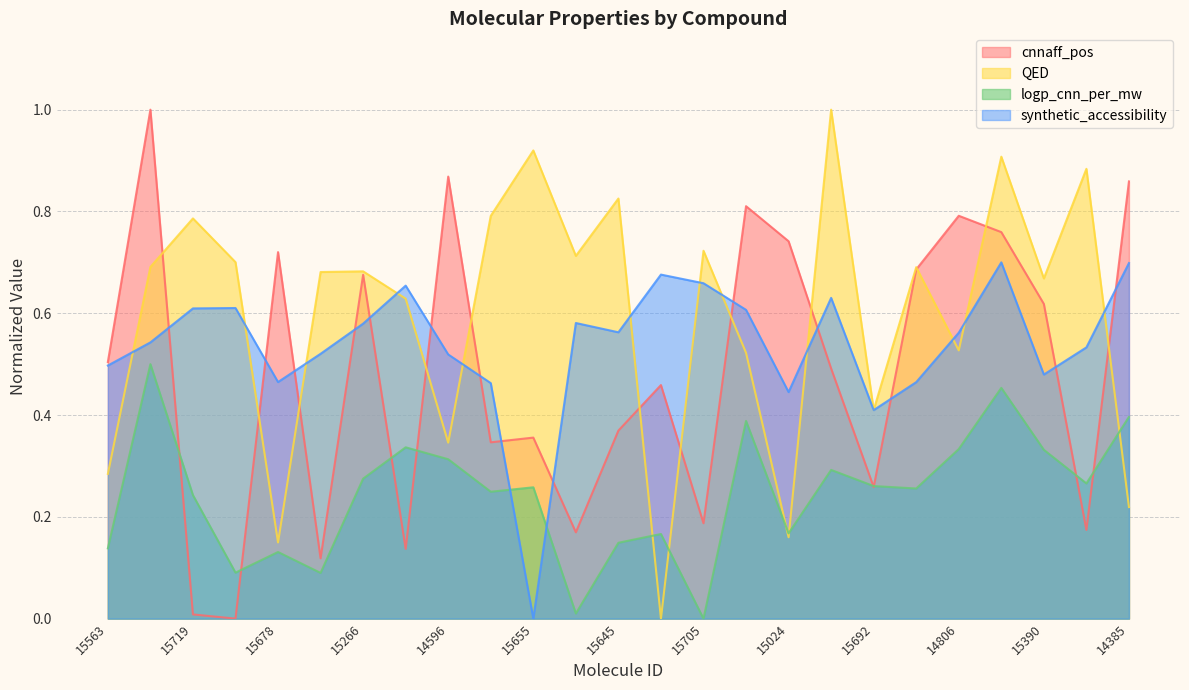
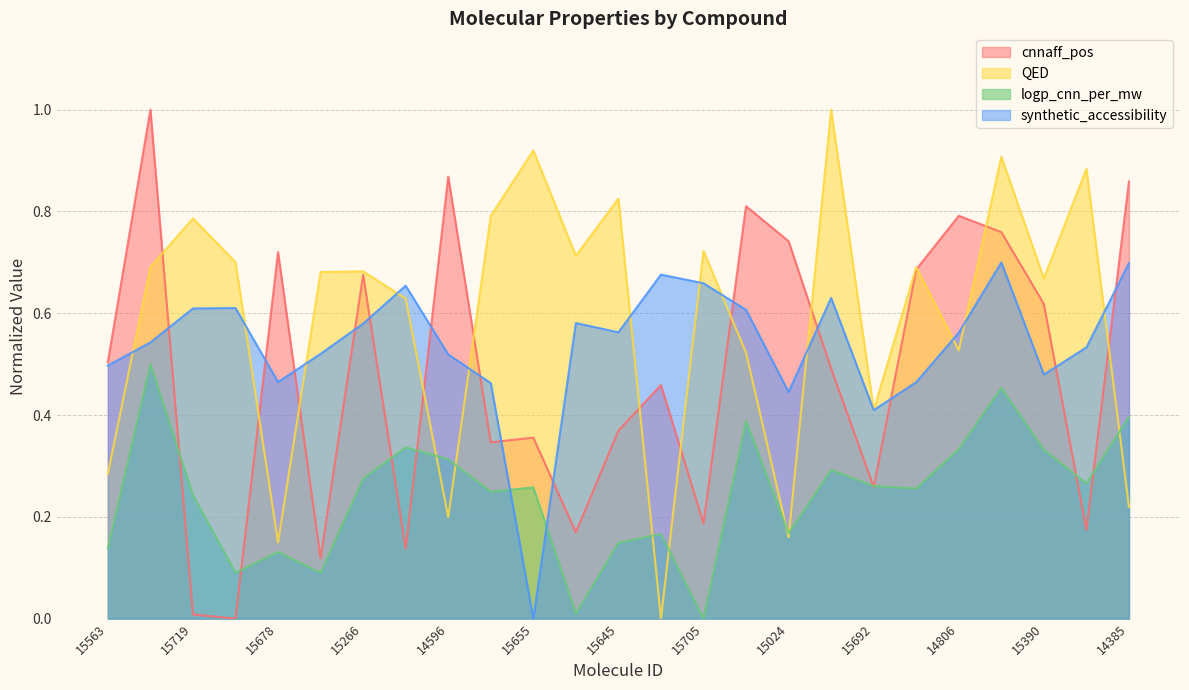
QED, 14596: 0.35 -> 0.20
